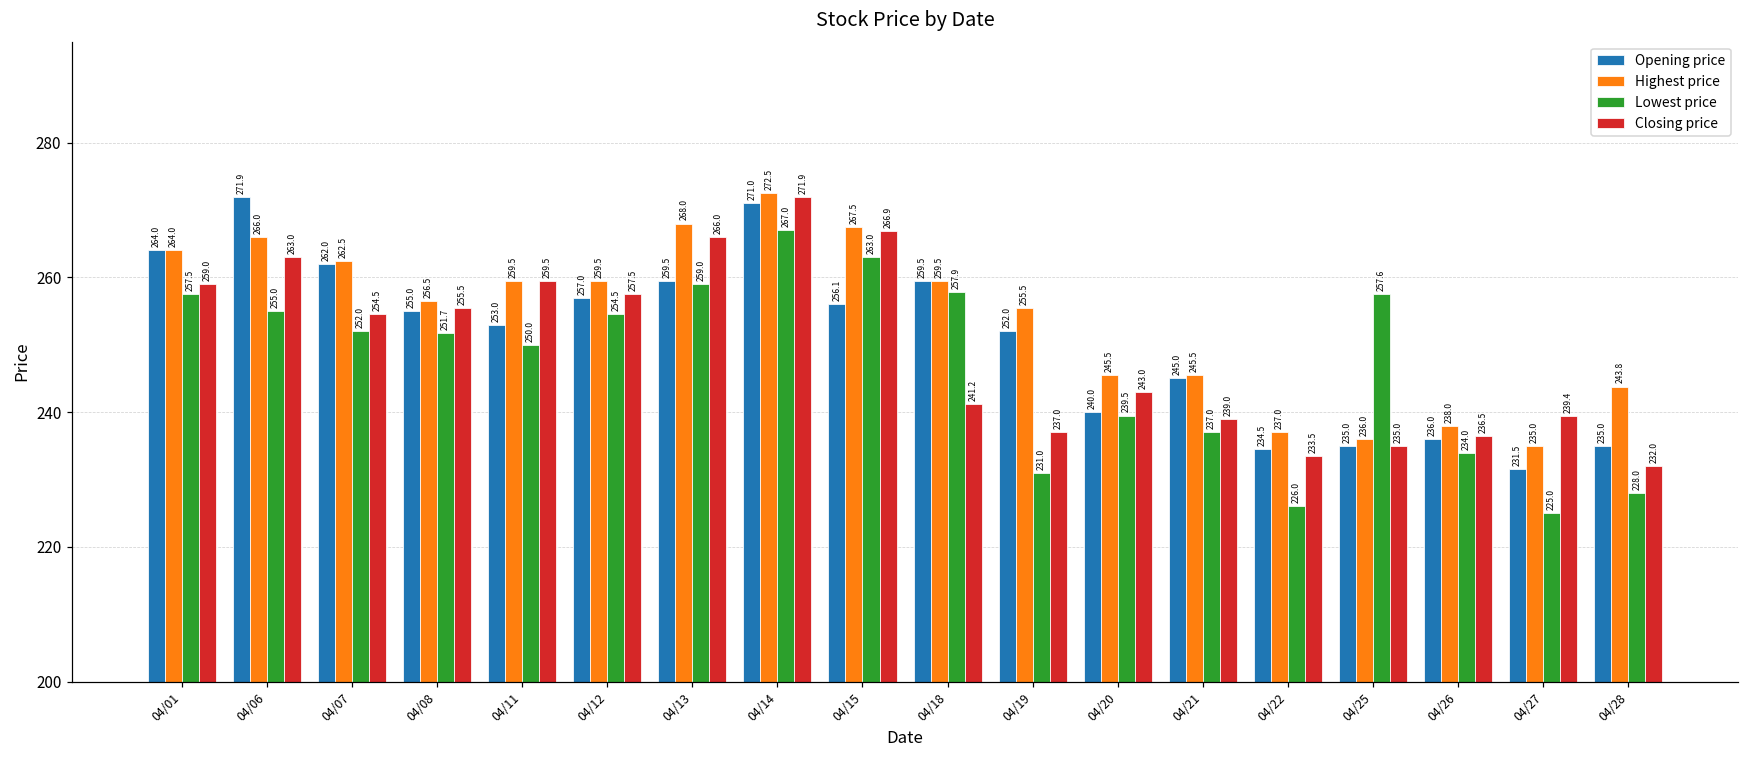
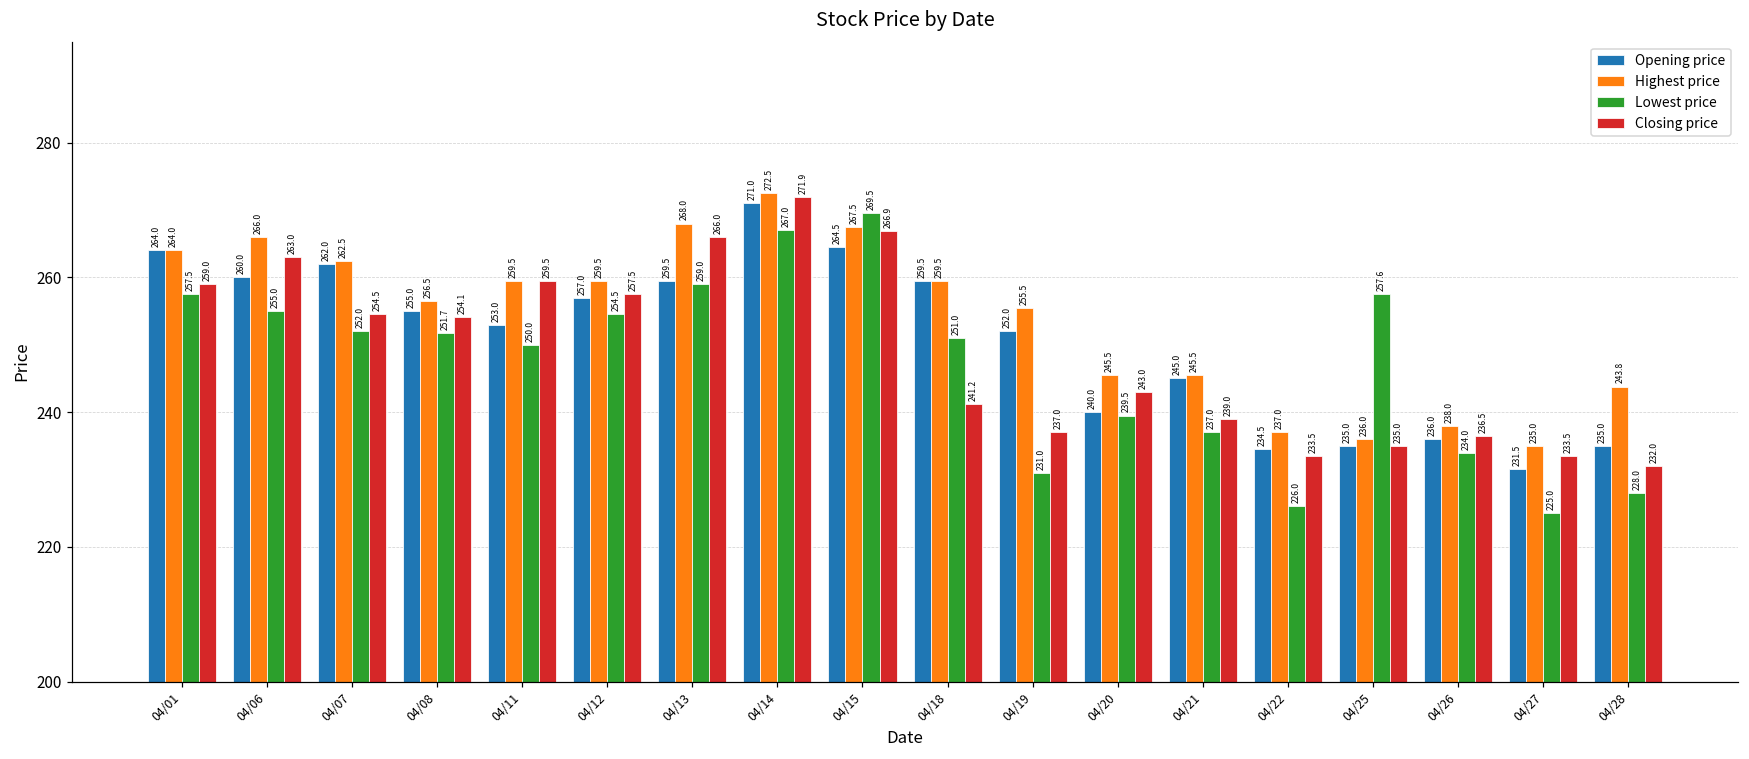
Opening price, 04/06: 271.9 -> 260.0
Closing price, 04/08: 255.5 -> 254.1
Opening price, 04/15: 256.1 -> 264.5
Lowest price, 04/15: 263.0 -> 269.5
Lowest price, 04/18: 257.9 -> 251.0
Closing price, 04/27: 239.4 -> 233.5
